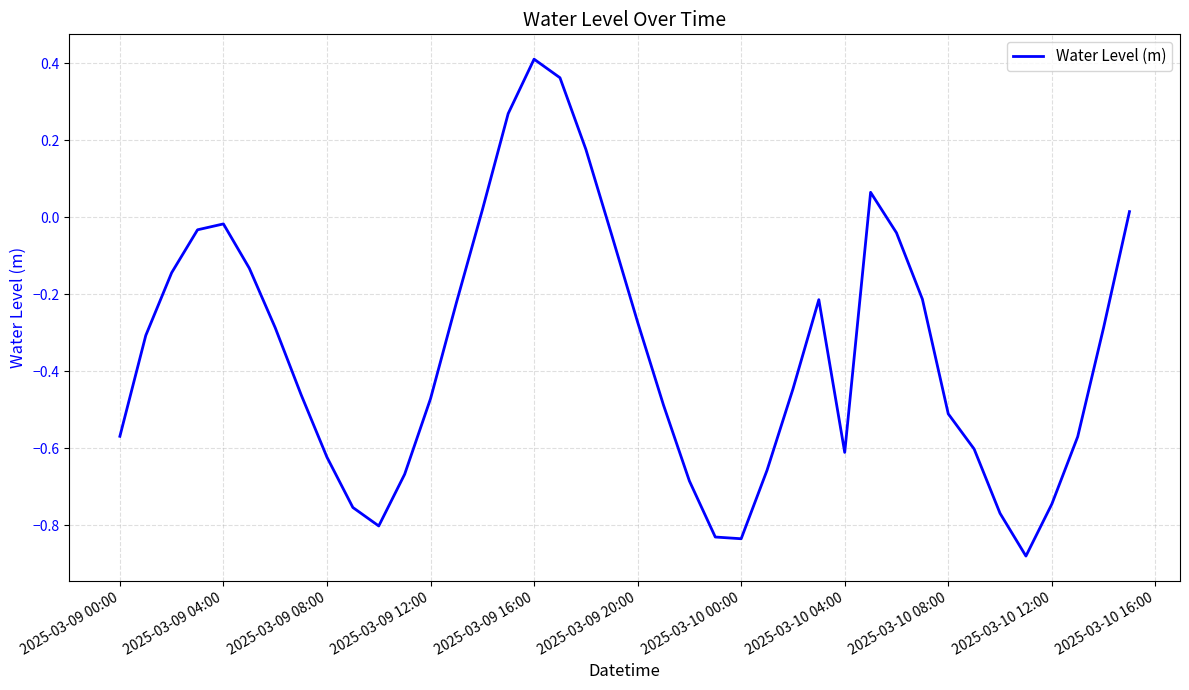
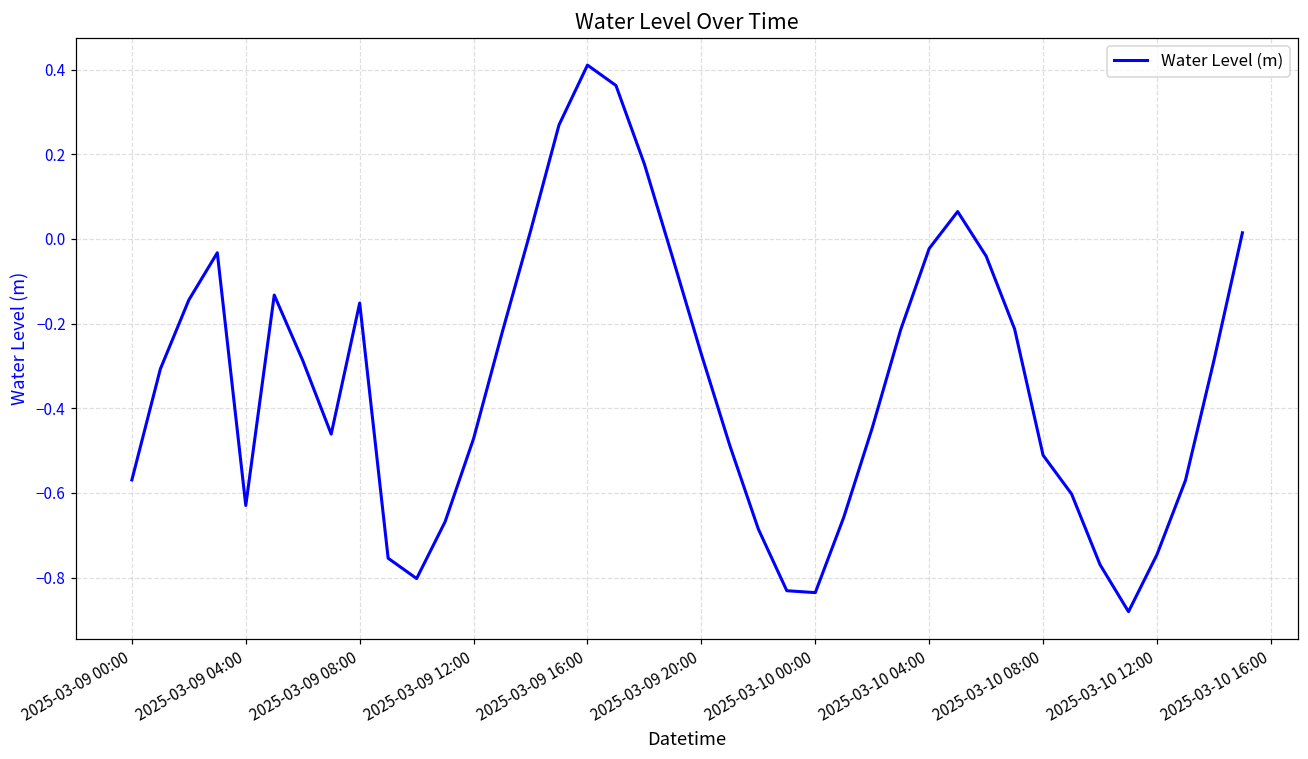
2025-03-09 04:00: -0.02 -> -0.63
2025-03-09 08:00: -0.62 -> -0.15
2025-03-10 04:00: -0.61 -> -0.02
